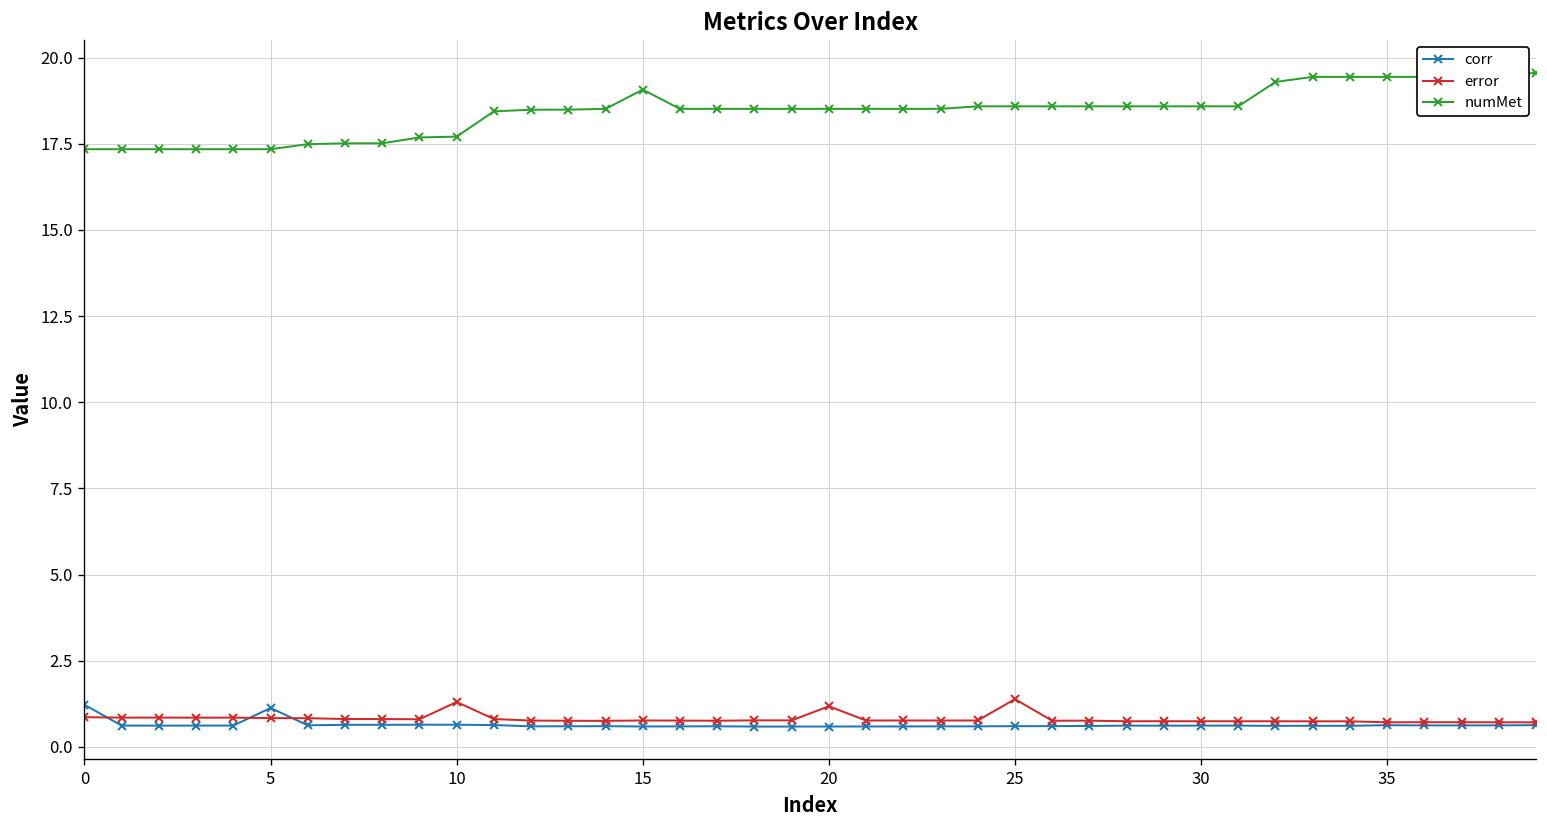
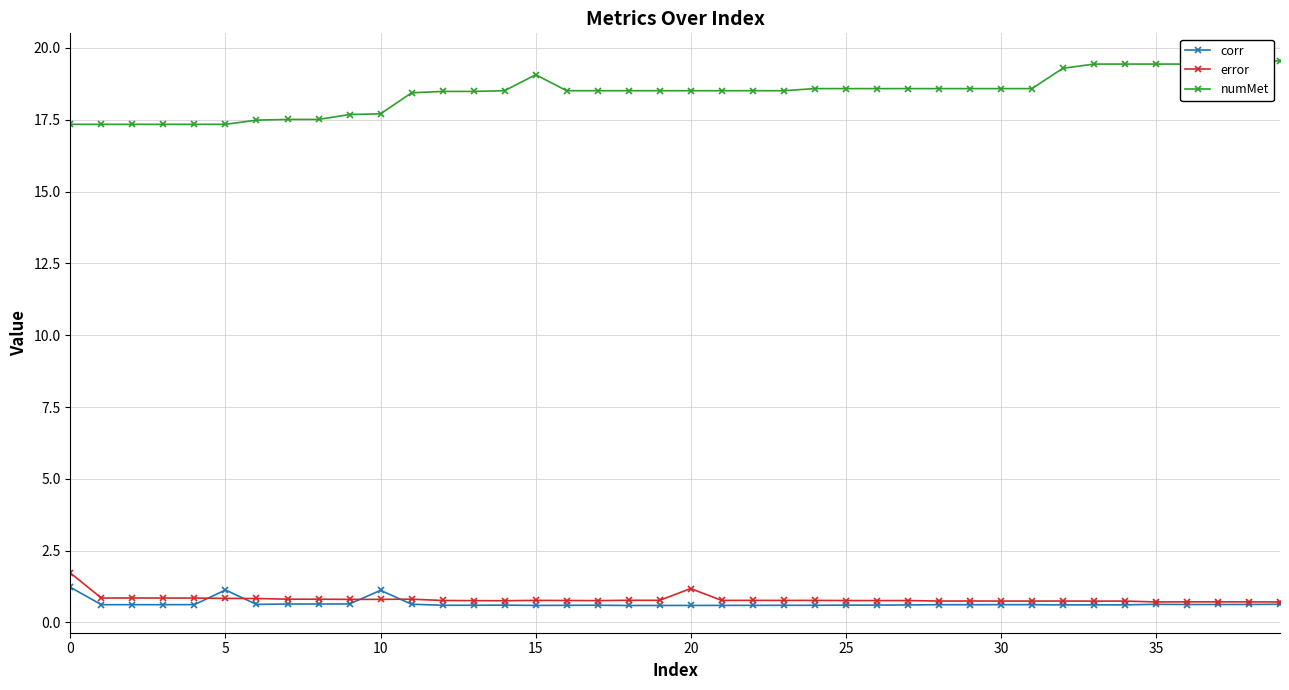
error, 0: 0.9 -> 1.7
corr, 10: 0.6 -> 1.1
error, 10: 1.3 -> 0.8
error, 25: 1.4 -> 0.8
